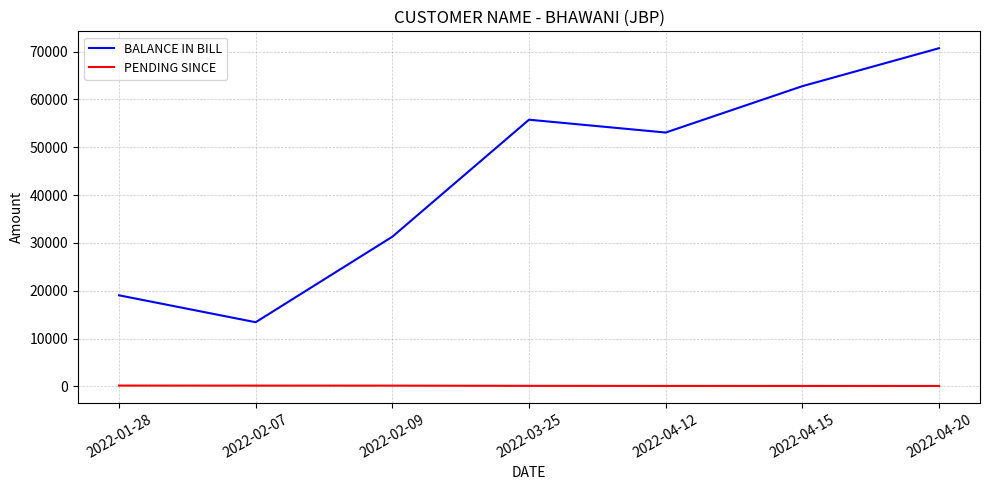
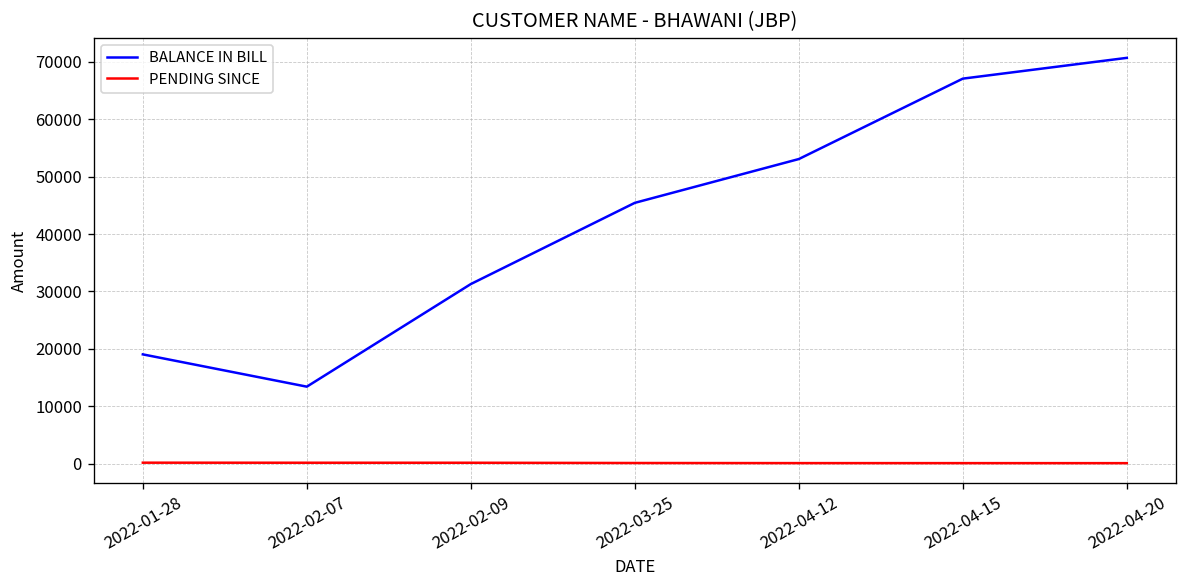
BALANCE IN BILL, 2022-03-25: 56000 -> 45000
BALANCE IN BILL, 2022-04-15: 63000 -> 67000
